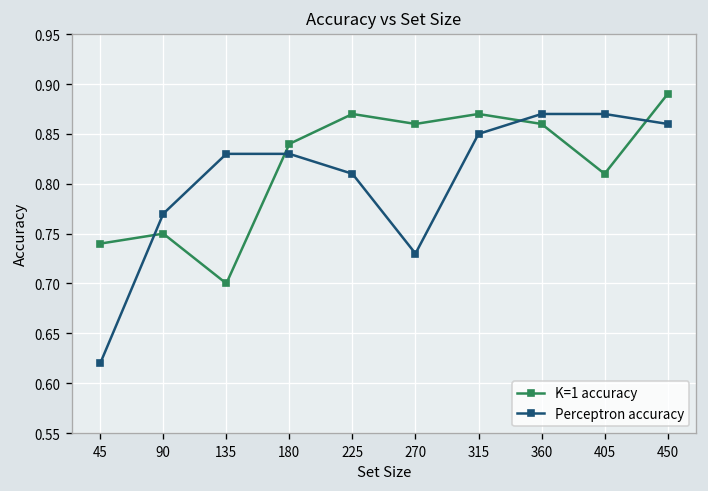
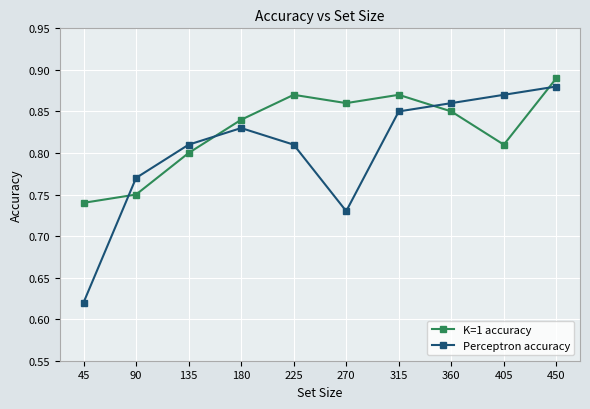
K=1 accuracy, 135: 0.7 -> 0.8
Perceptron accuracy, 135: 0.83 -> 0.81
K=1 accuracy, 360: 0.86 -> 0.85
Perceptron accuracy, 360: 0.87 -> 0.86
Perceptron accuracy, 450: 0.86 -> 0.88
